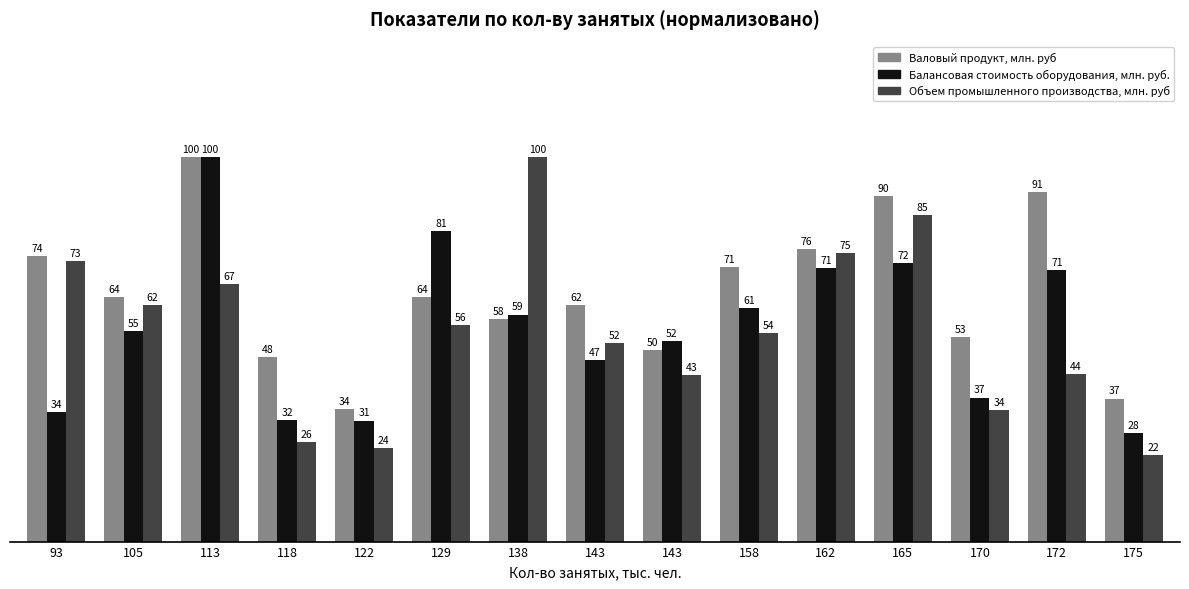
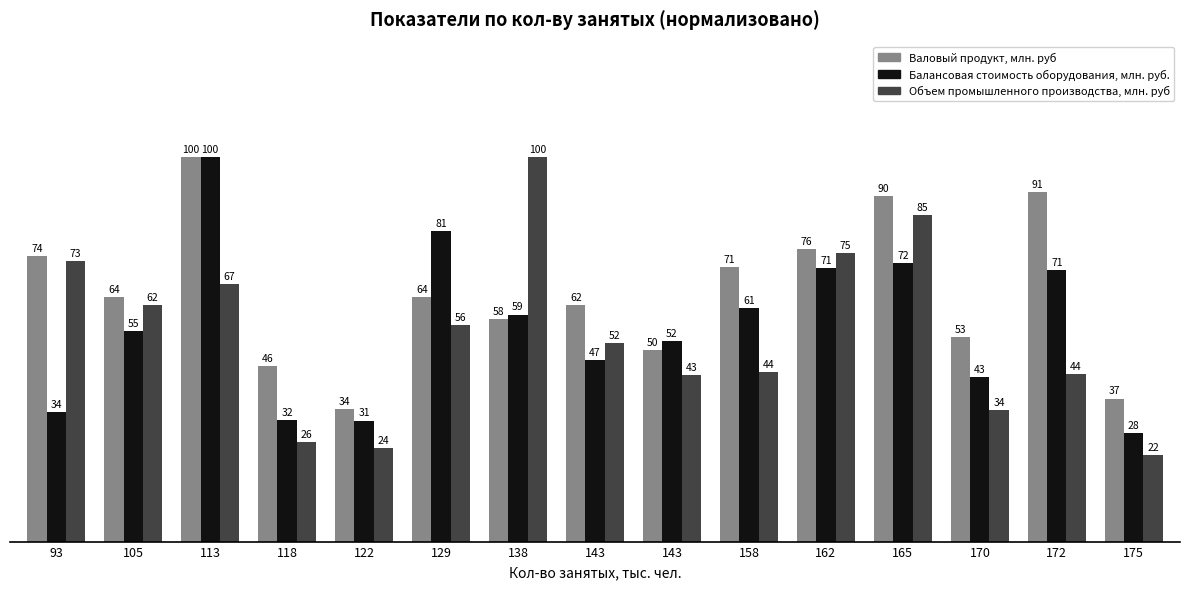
Валовый продукт, млн. руб, 118: 48 -> 46
Объем промышленного производства, млн. руб, 158: 54 -> 44
Балансовая стоимость оборудования, млн. руб., 170: 37 -> 43
